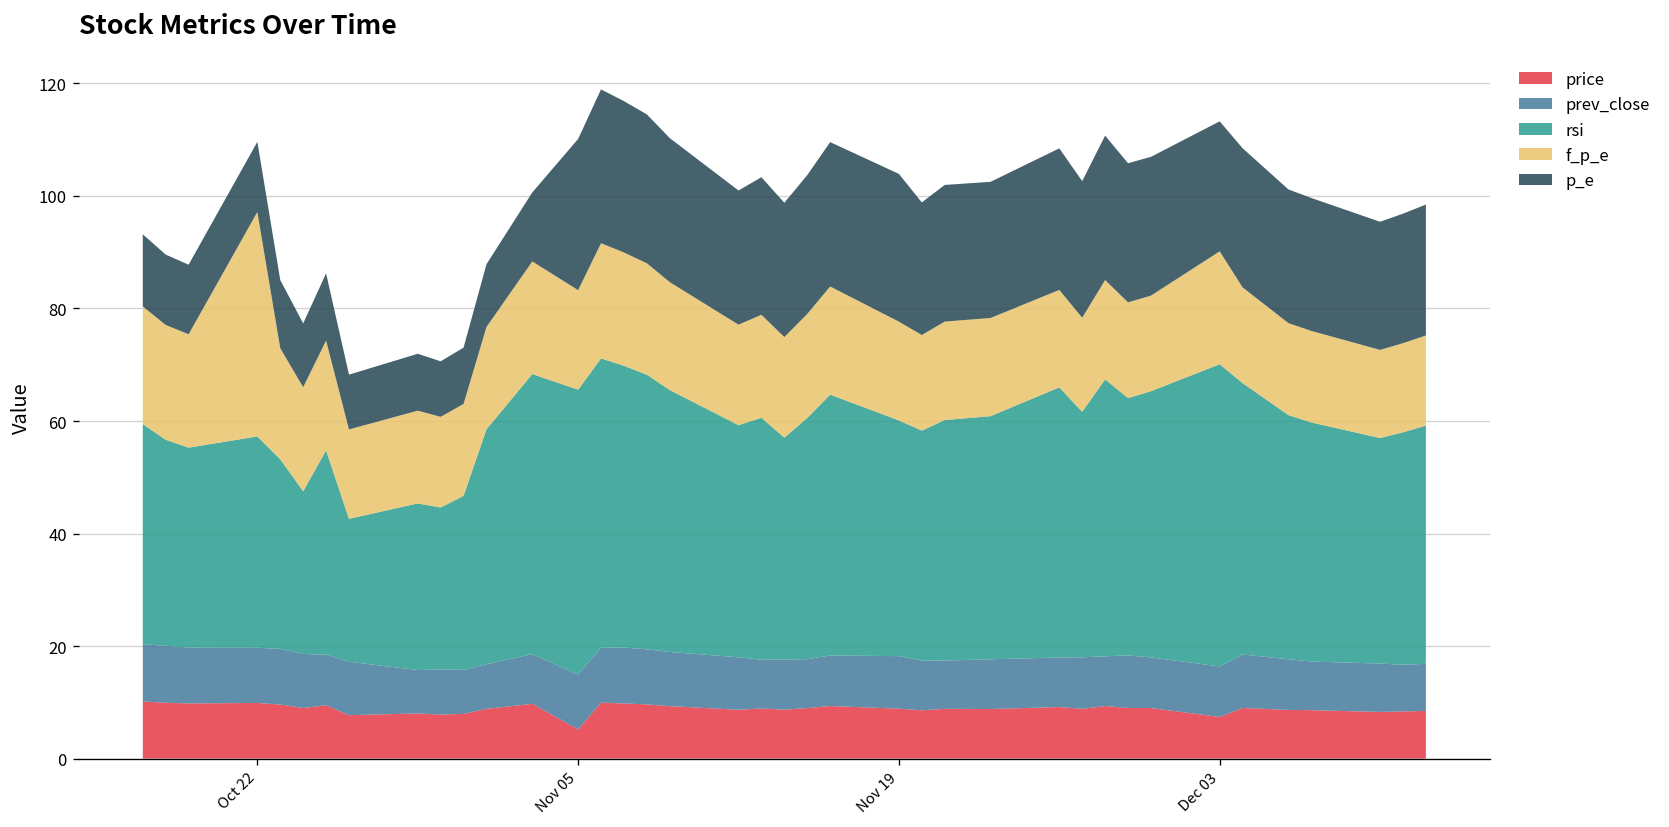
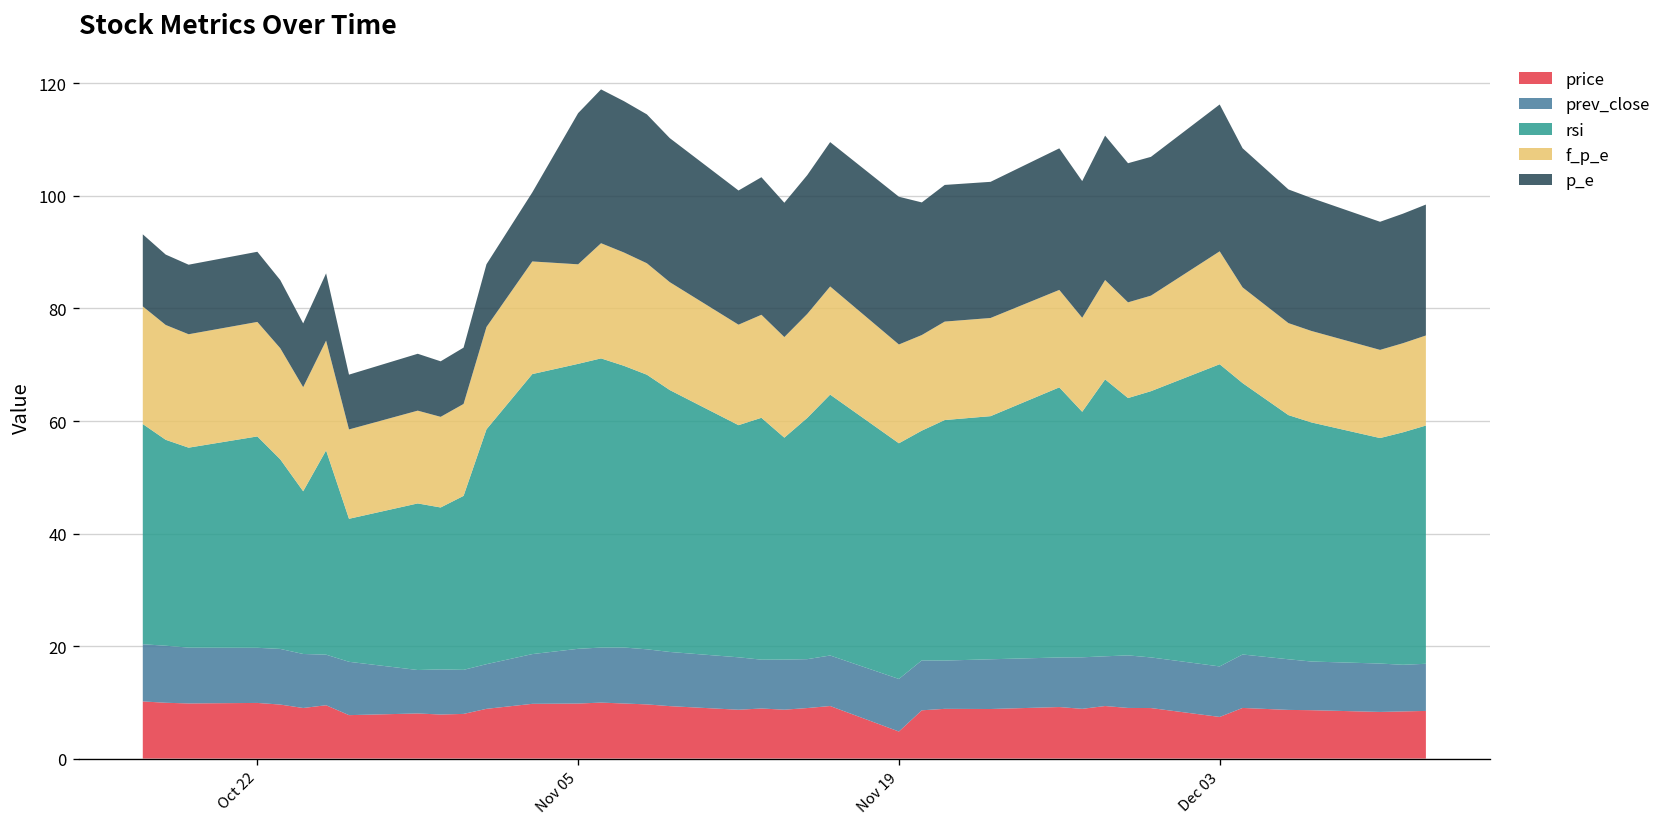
f_p_e, Oct 22: 40 -> 20
price, Nov 05: 5 -> 10
price, Nov 19: 9 -> 5
p_e, Dec 03: 23 -> 26
